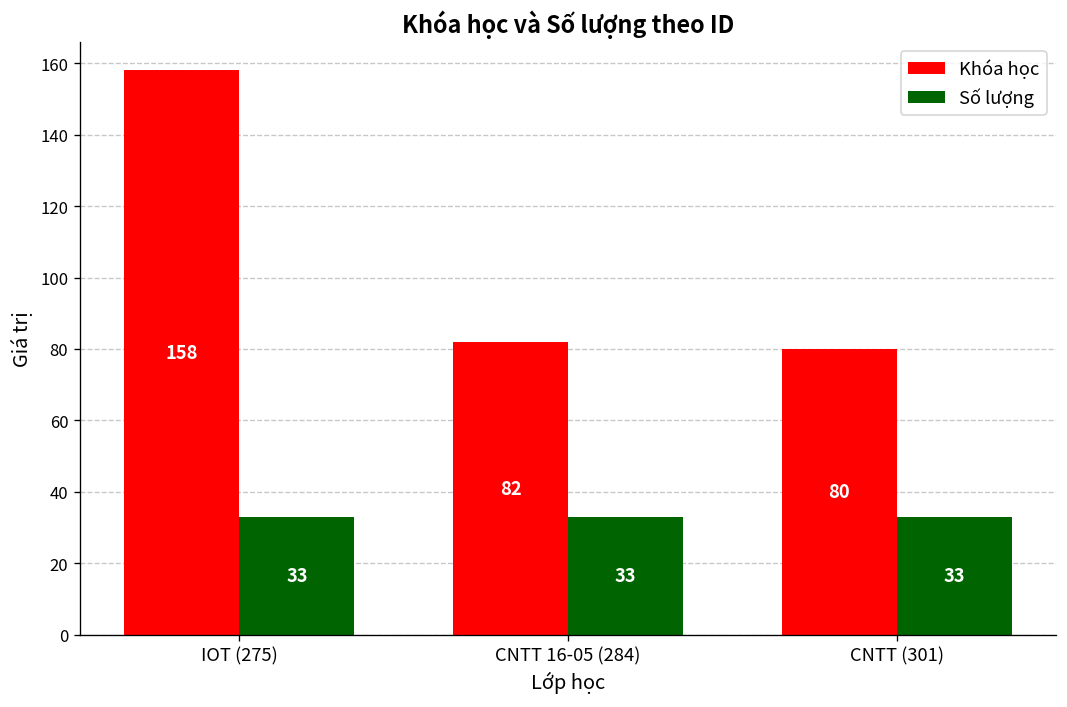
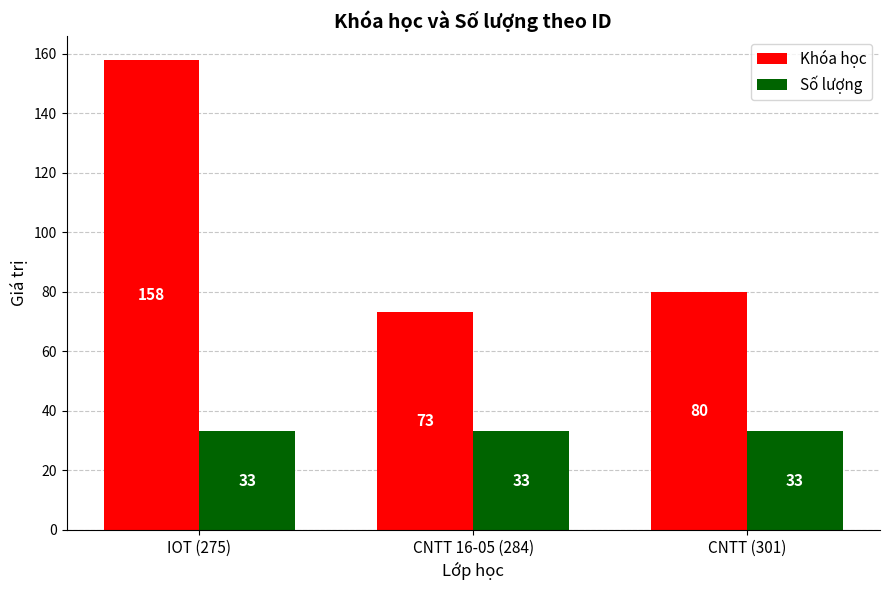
Khóa học, CNTT 16-05 (284): 82 -> 73
